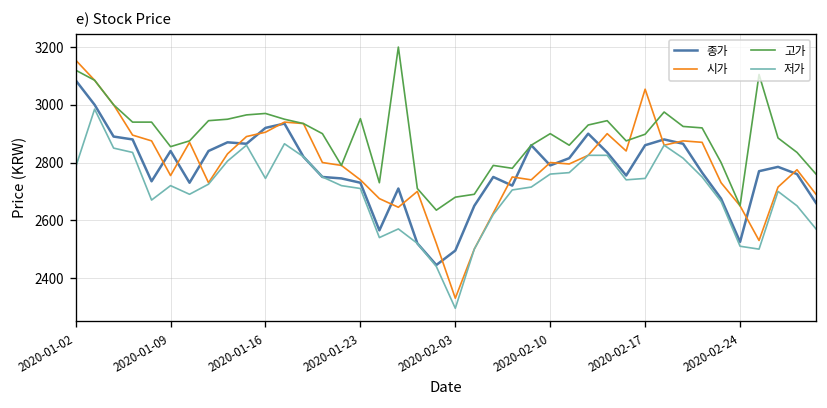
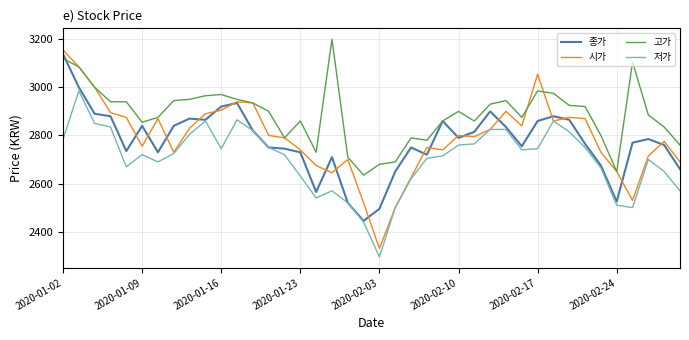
종가, 2020-01-02: 3090 -> 3140
고가, 2020-01-23: 2950 -> 2860
저가, 2020-01-23: 2710 -> 2630
고가, 2020-02-17: 2900 -> 2990
